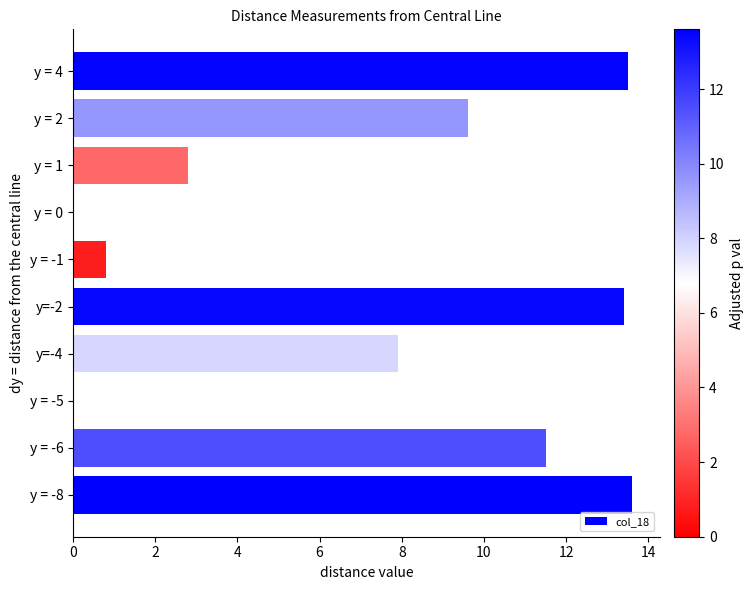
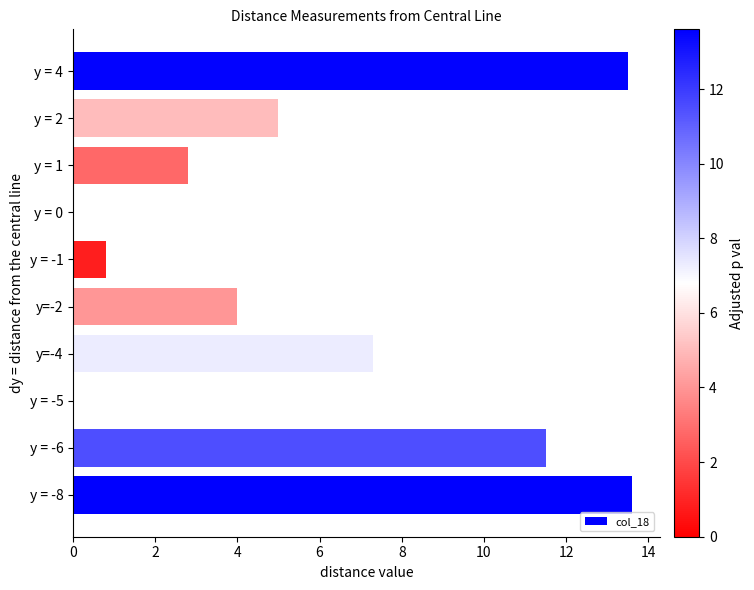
y = 2: 9.6 -> 5.0
y=-2: 13.4 -> 4.0
y=-4: 7.9 -> 7.3
